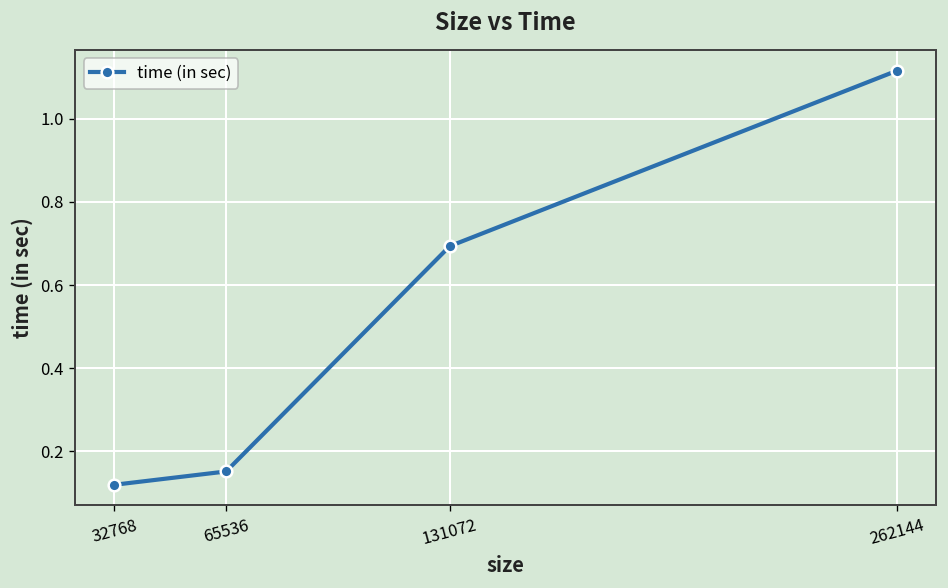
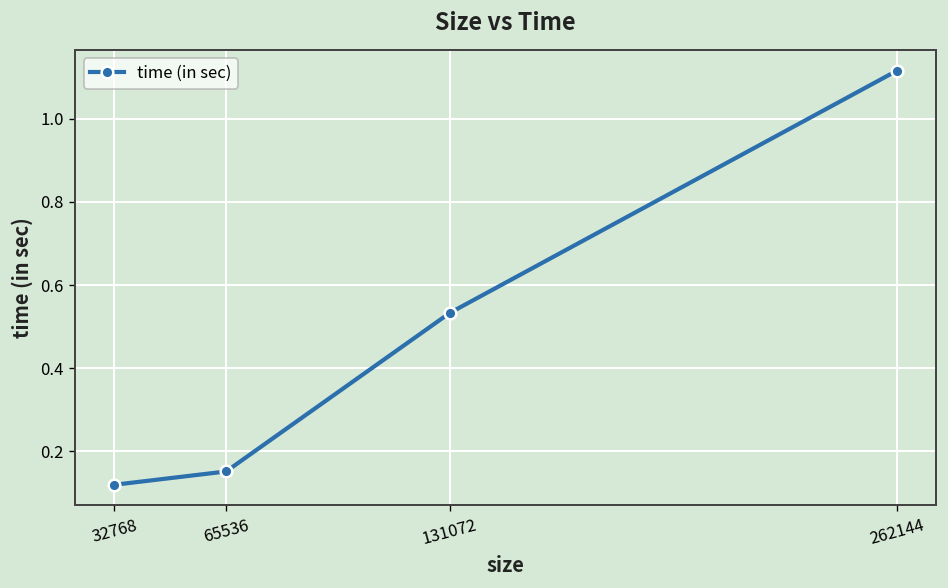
131072: 0.69 -> 0.53
